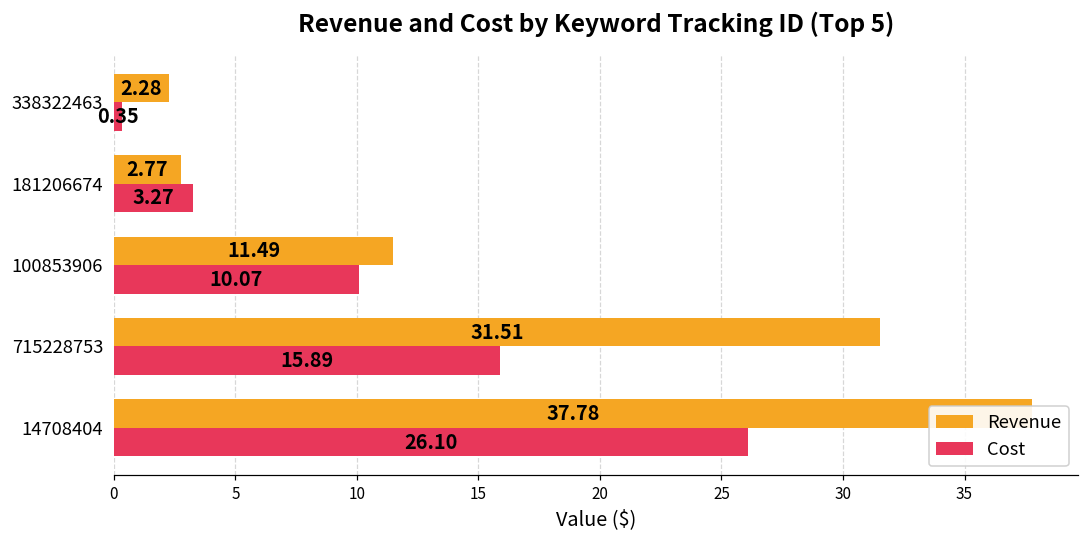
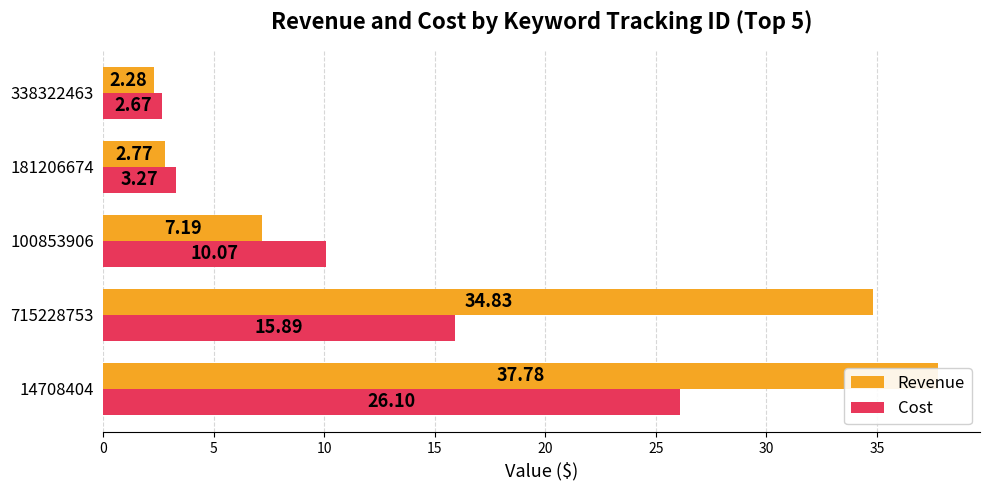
Cost, 338322463: 0.35 -> 2.67
Revenue, 100853906: 11.49 -> 7.19
Revenue, 715228753: 31.51 -> 34.83
